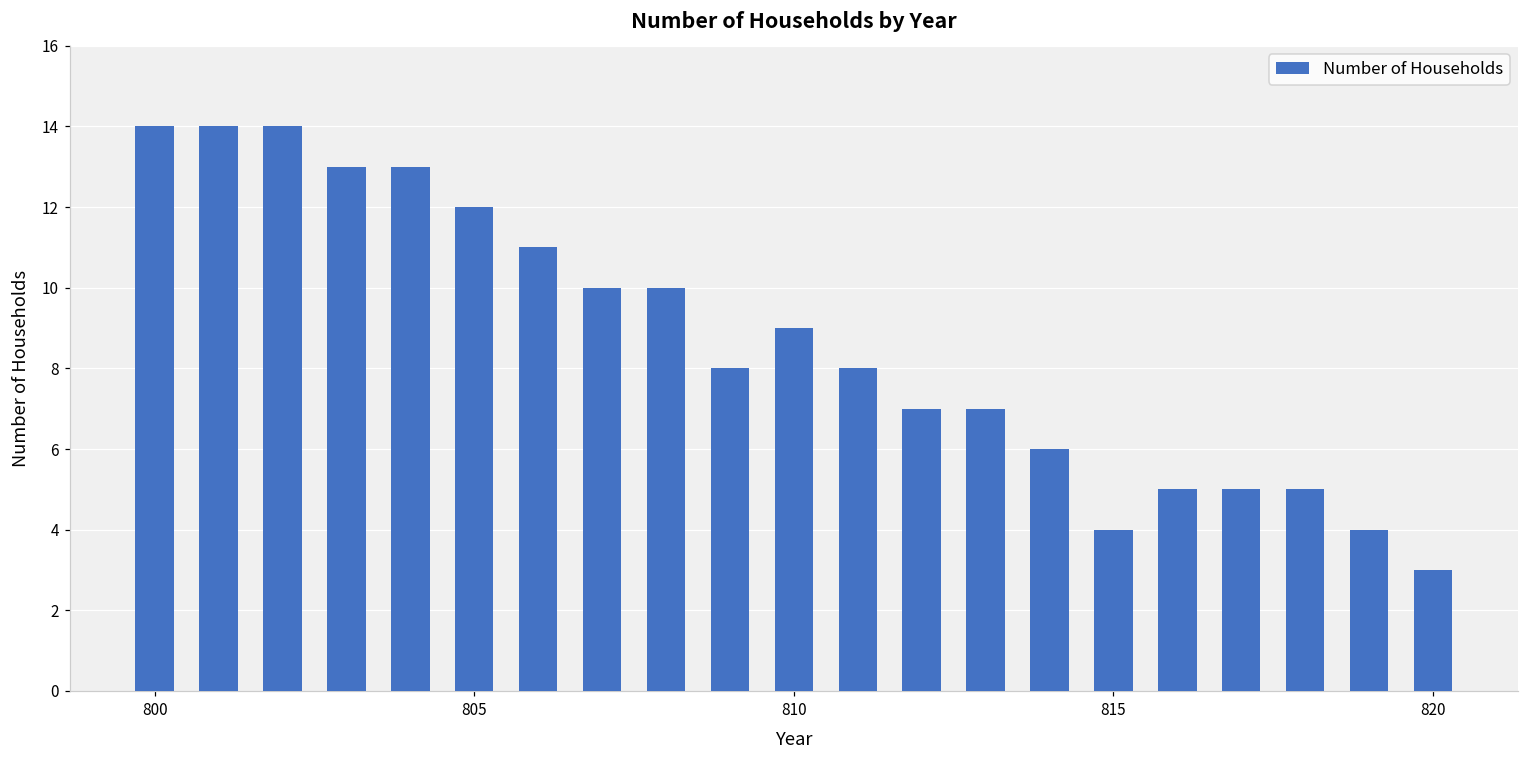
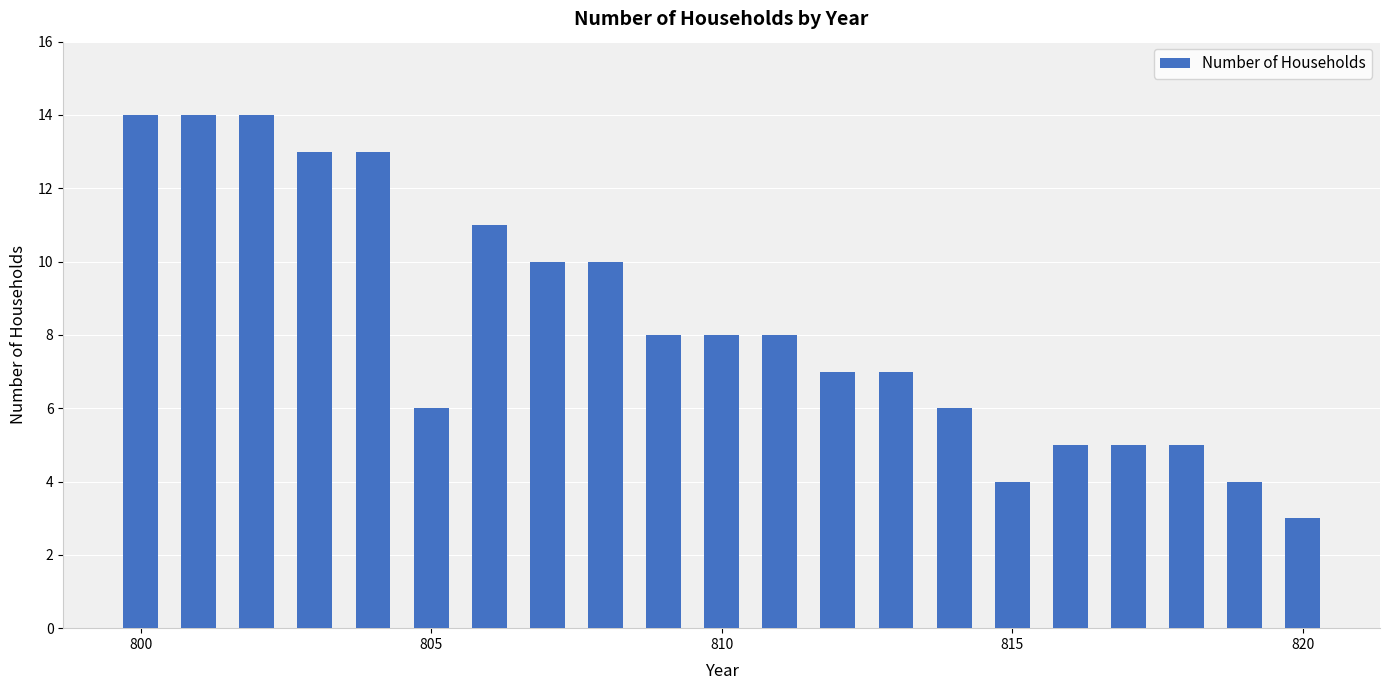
805: 12 -> 6
810: 9 -> 8
